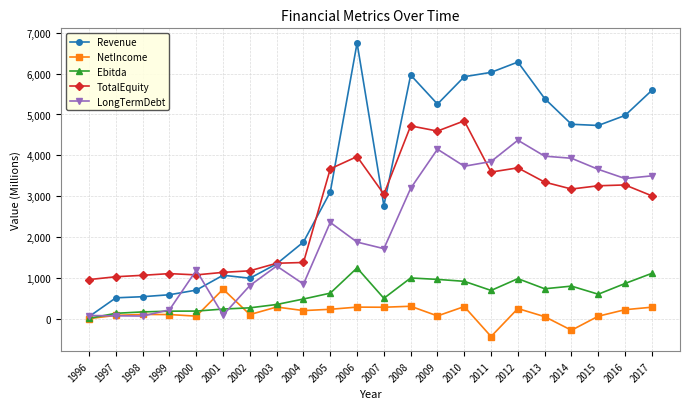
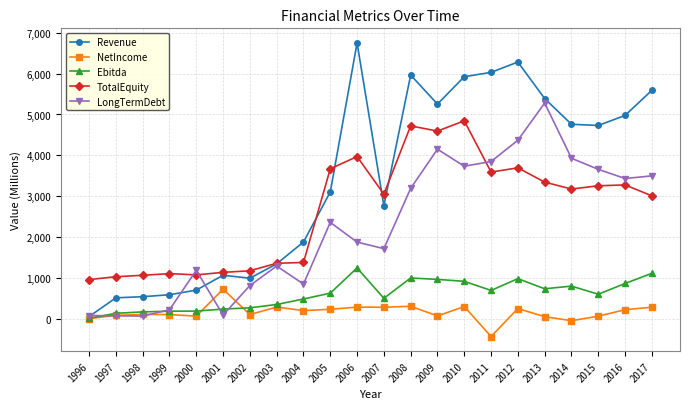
LongTermDebt, 2013: 4,000 -> 5,300
NetIncome, 2014: -300 -> 0
